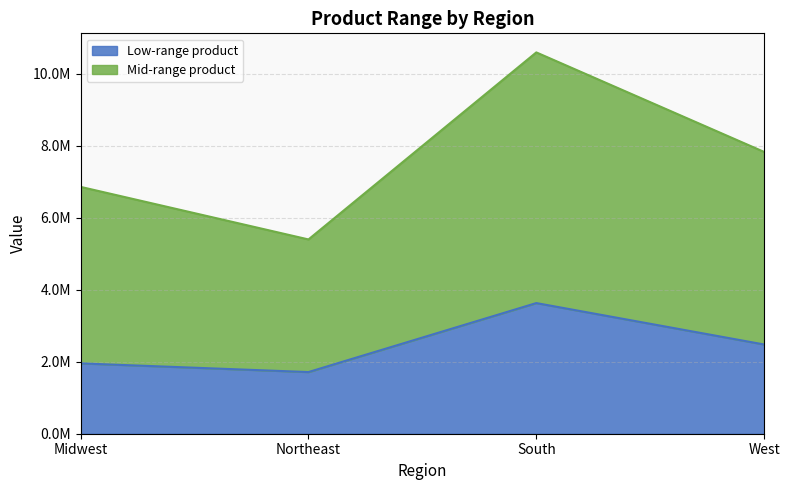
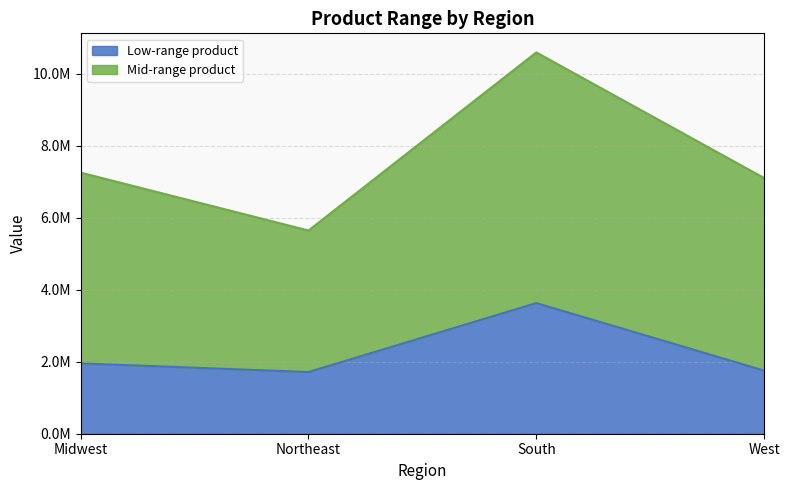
Mid-range product, Midwest: 4900000 -> 5300000
Mid-range product, Northeast: 3700000 -> 3900000
Low-range product, West: 2500000 -> 1800000
